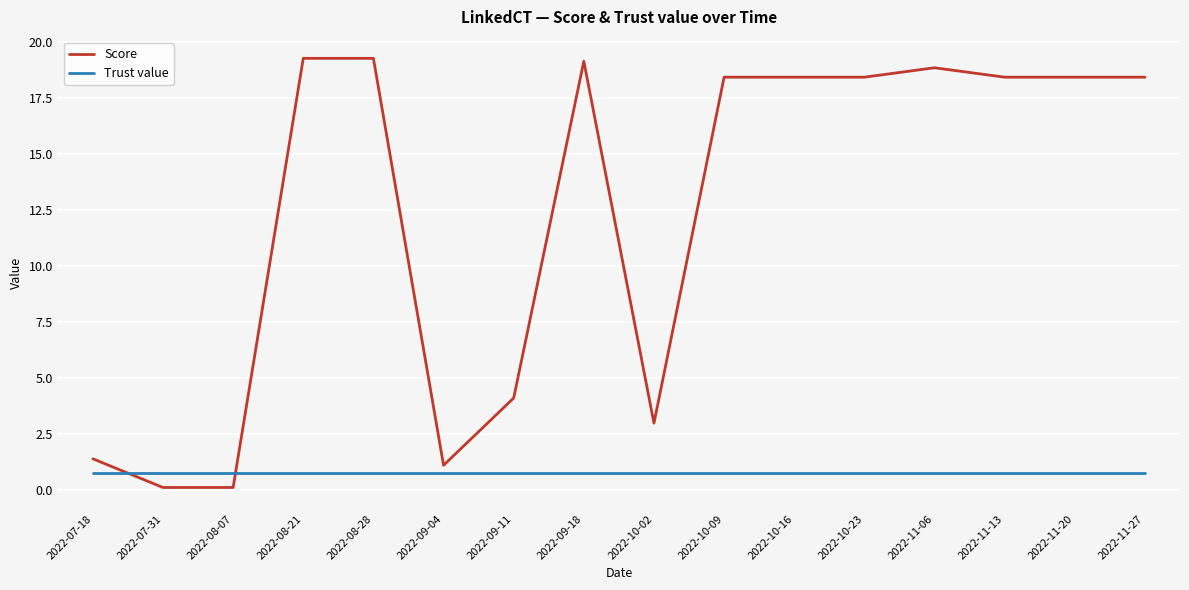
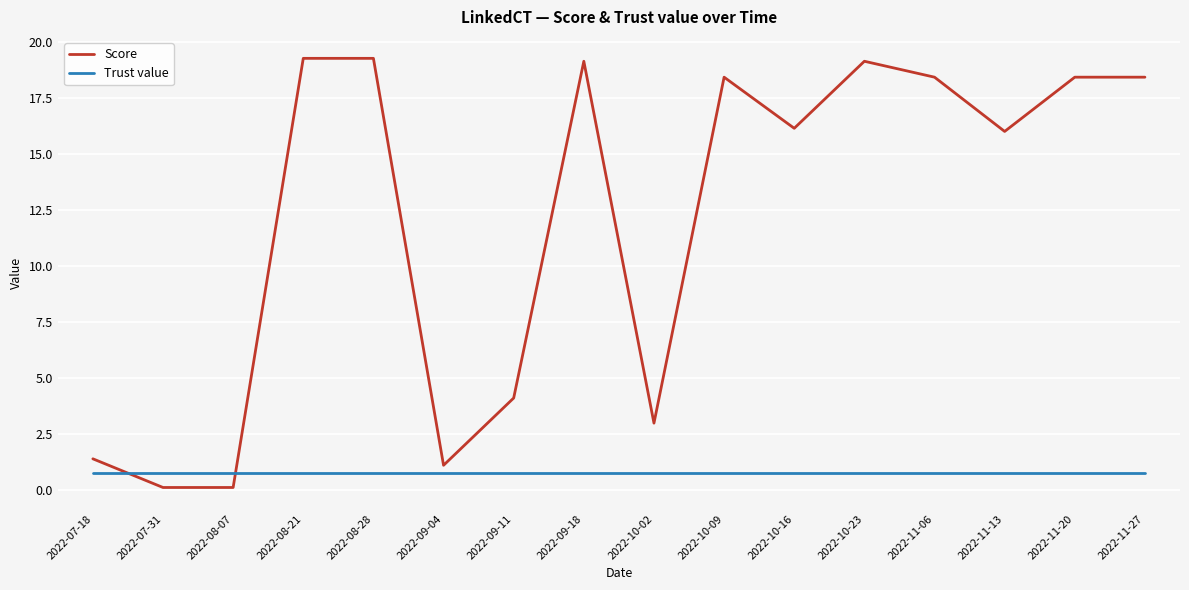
Score, 2022-10-16: 18.4 -> 16.1
Score, 2022-10-23: 18.4 -> 19.1
Score, 2022-11-06: 18.8 -> 18.4
Score, 2022-11-13: 18.4 -> 16.0
